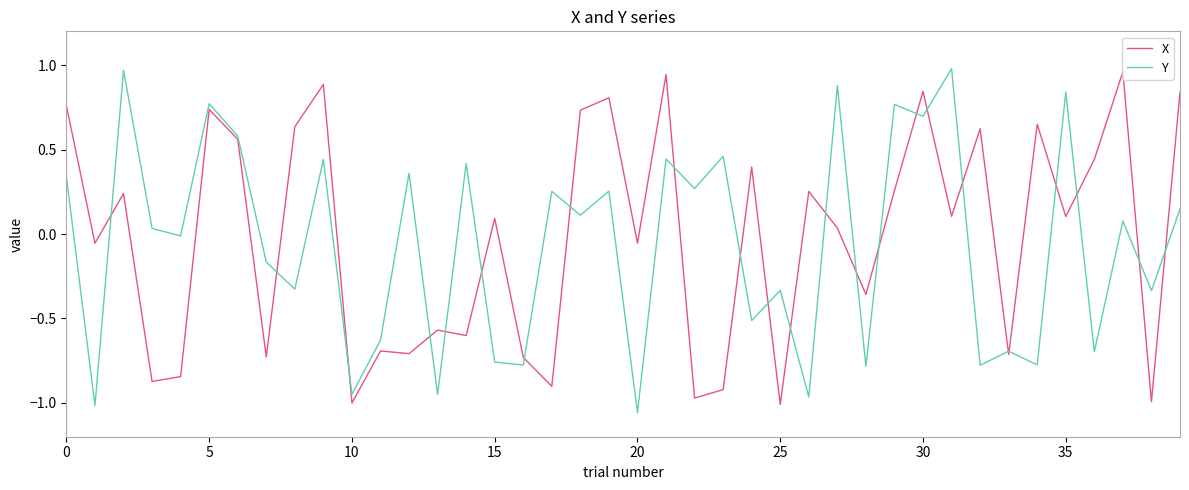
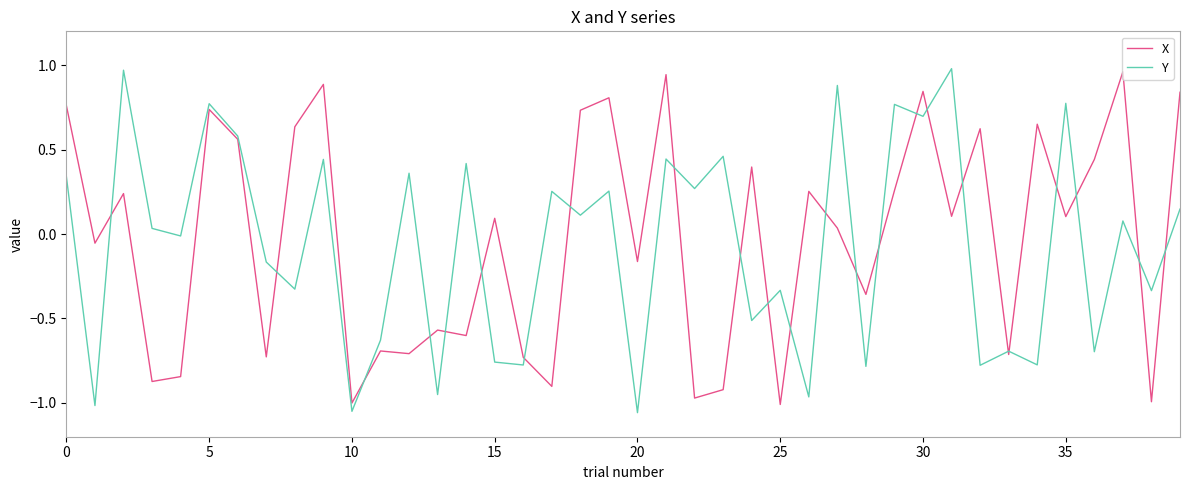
Y, 10: -0.95 -> -1.05
X, 20: -0.05 -> -0.16
Y, 35: 0.84 -> 0.77
